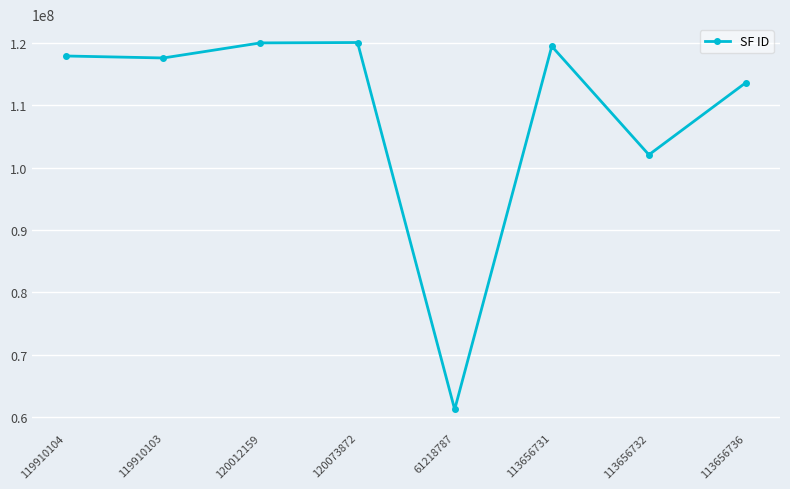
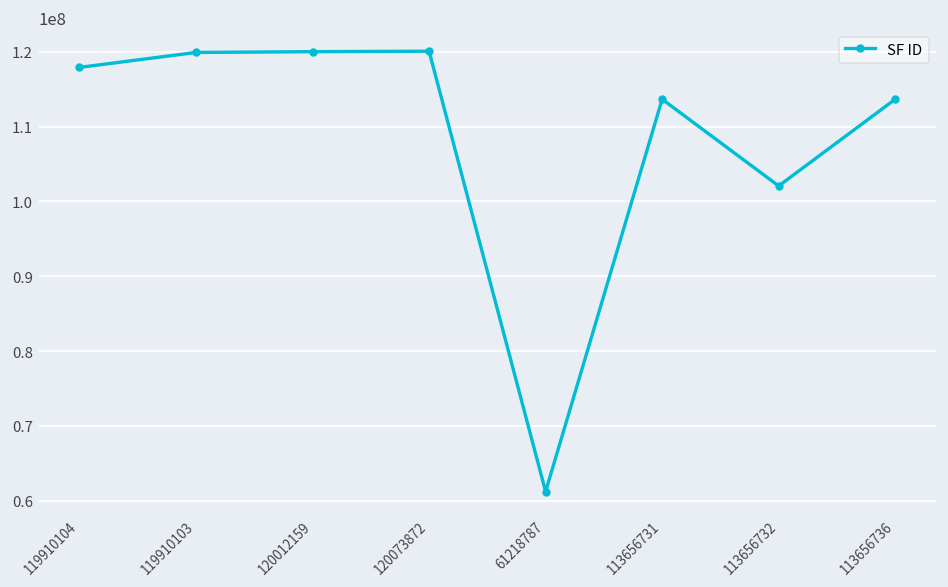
119910103: 118000000 -> 120000000
113656731: 119000000 -> 114000000
